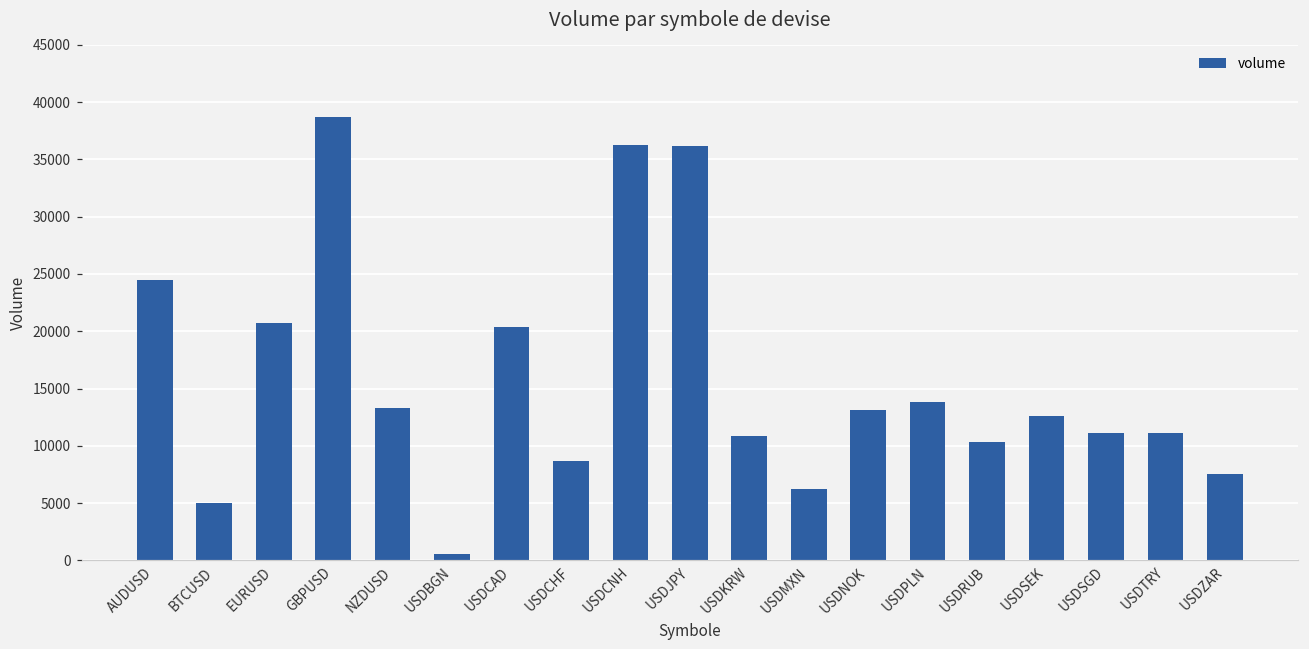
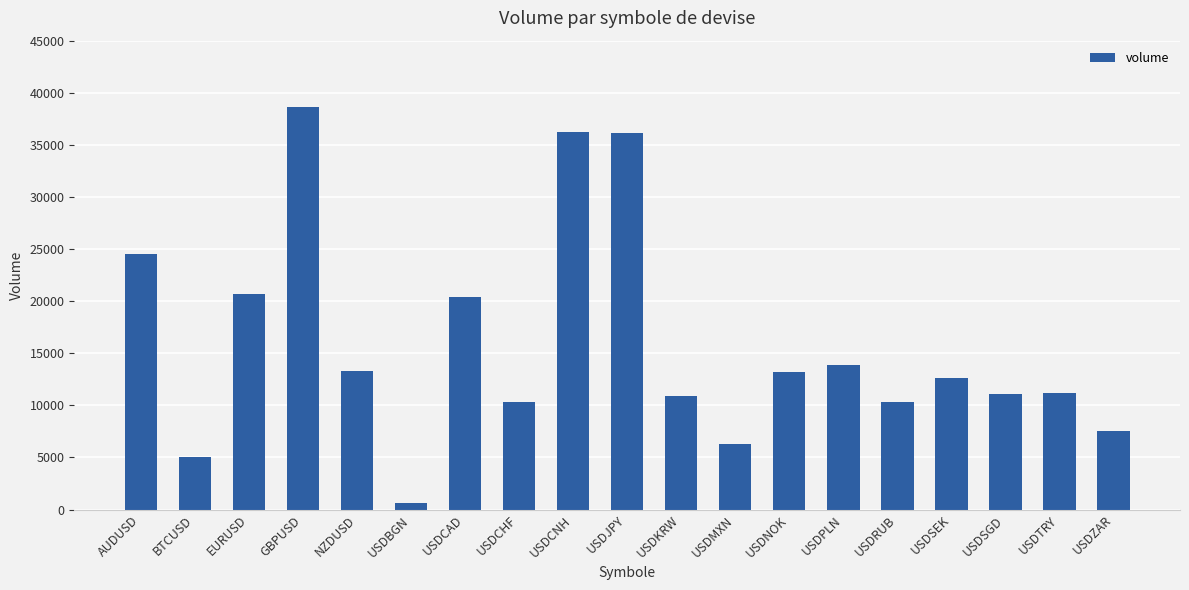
USDCHF: 8700 -> 10300
